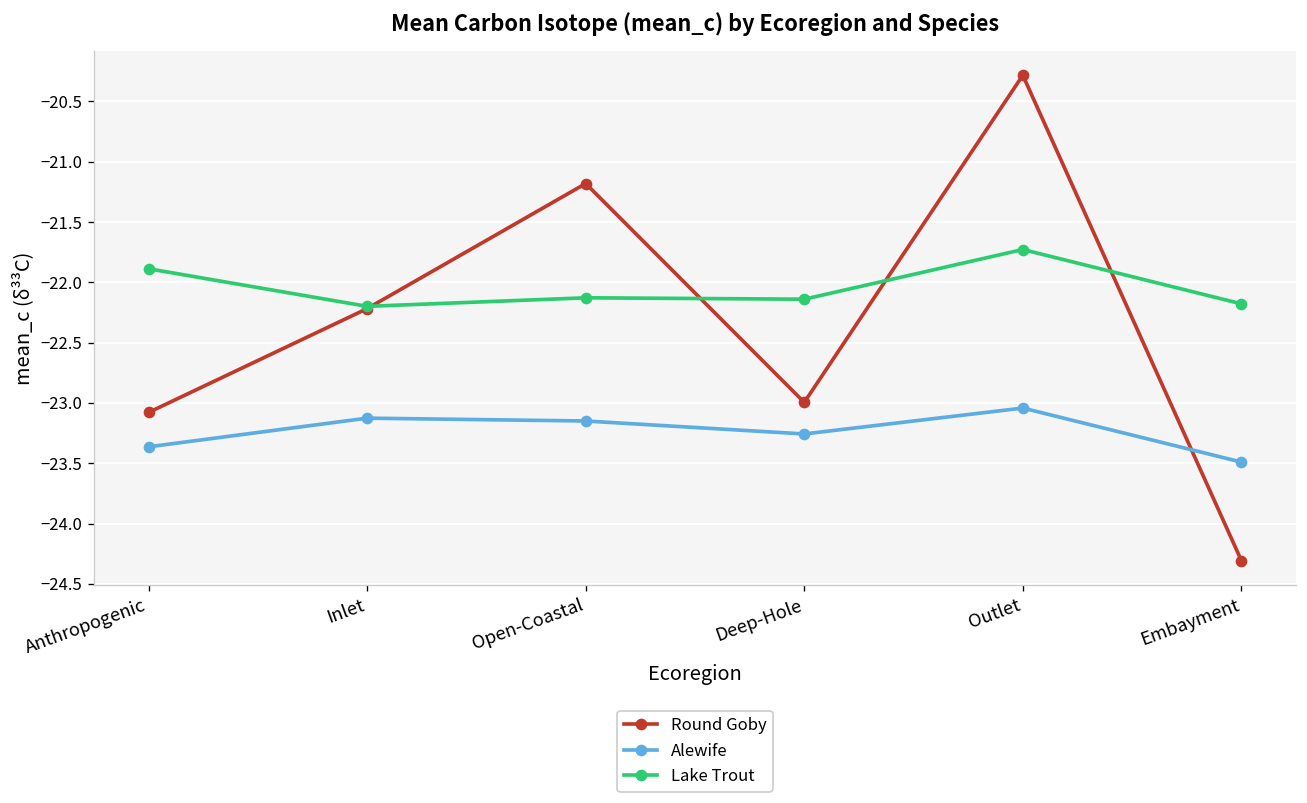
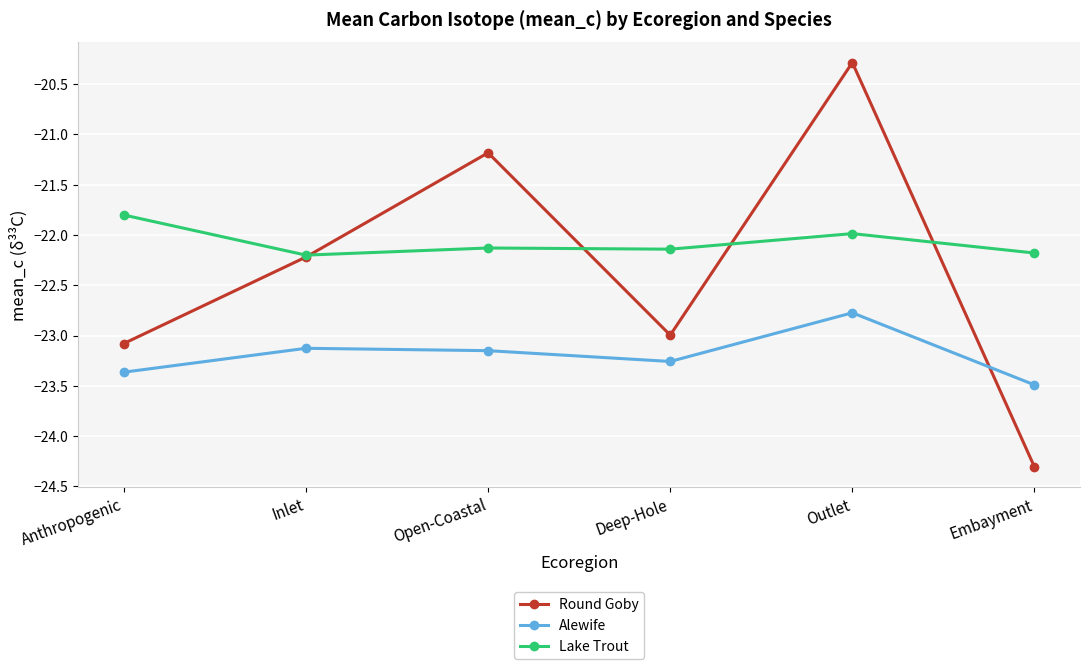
Lake Trout, Anthropogenic: -21.89 -> -21.80
Alewife, Outlet: -23.04 -> -22.77
Lake Trout, Outlet: -21.73 -> -21.99
